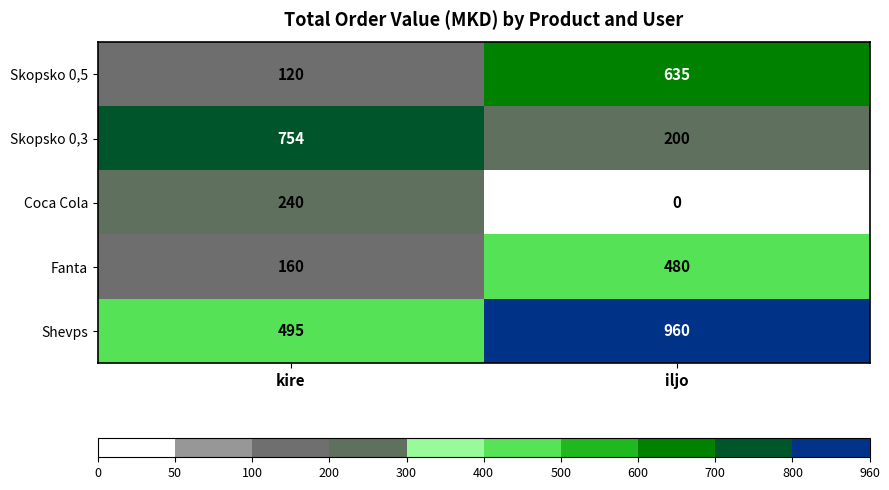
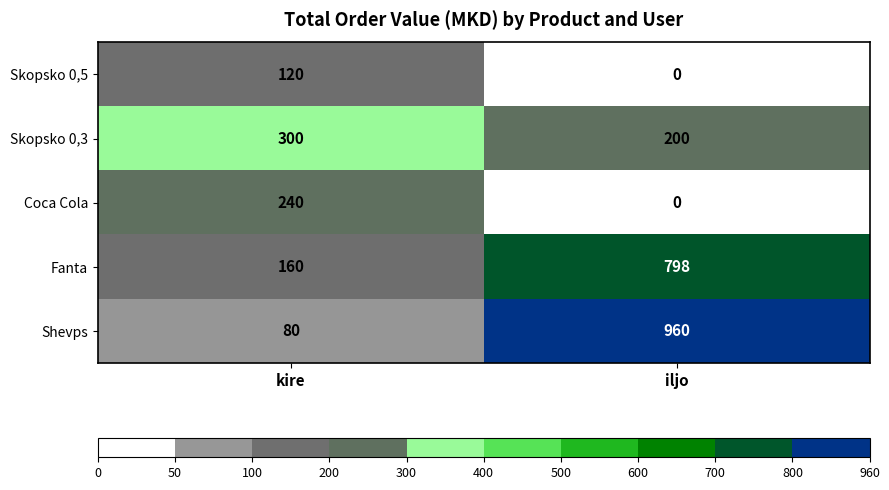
Skopsko 0,5, iljo: 635 -> 0
Skopsko 0,3, kire: 754 -> 300
Fanta, iljo: 480 -> 798
Shevps, kire: 495 -> 80
